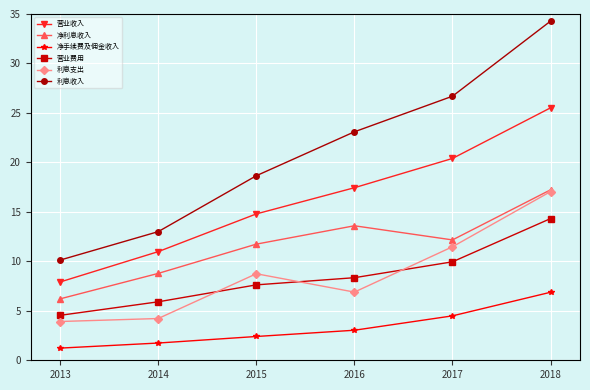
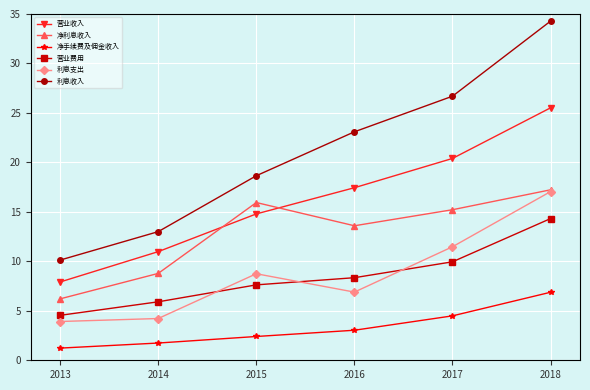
净利息收入, 2015: 12 -> 16
净利息收入, 2017: 12 -> 15
